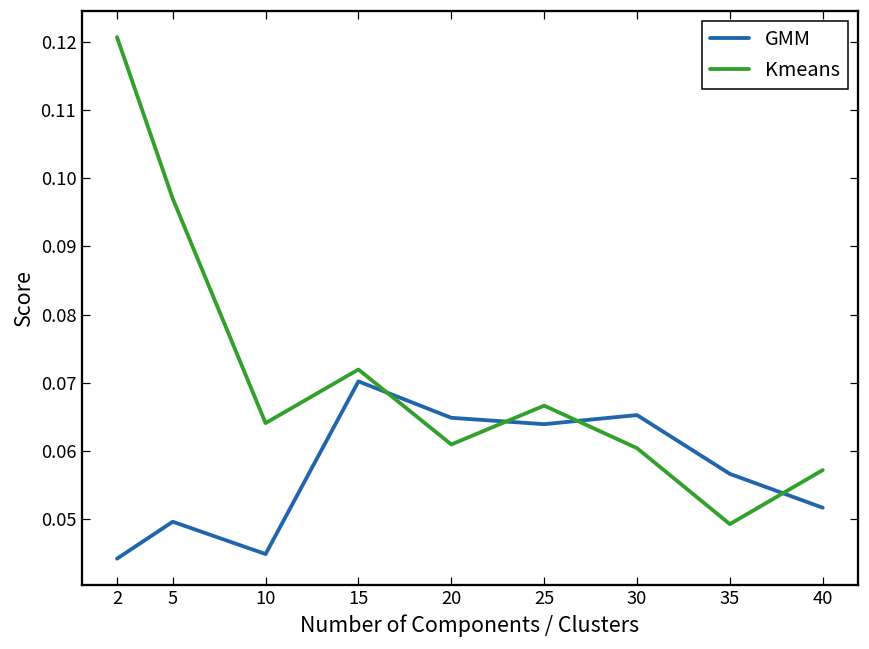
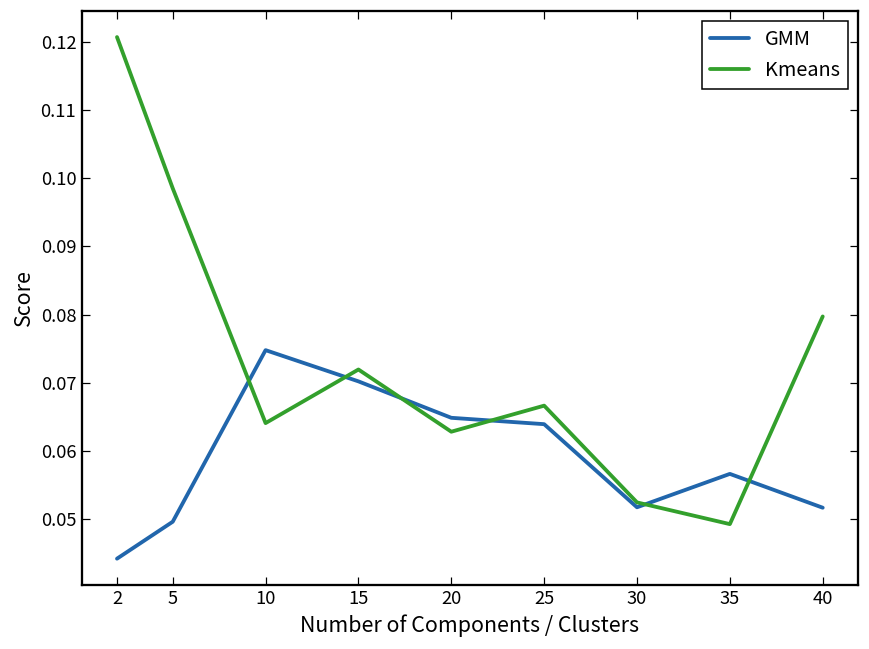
Kmeans, 5: 0.097 -> 0.099
GMM, 10: 0.045 -> 0.075
Kmeans, 20: 0.061 -> 0.063
GMM, 30: 0.065 -> 0.052
Kmeans, 30: 0.060 -> 0.052
Kmeans, 40: 0.057 -> 0.080
